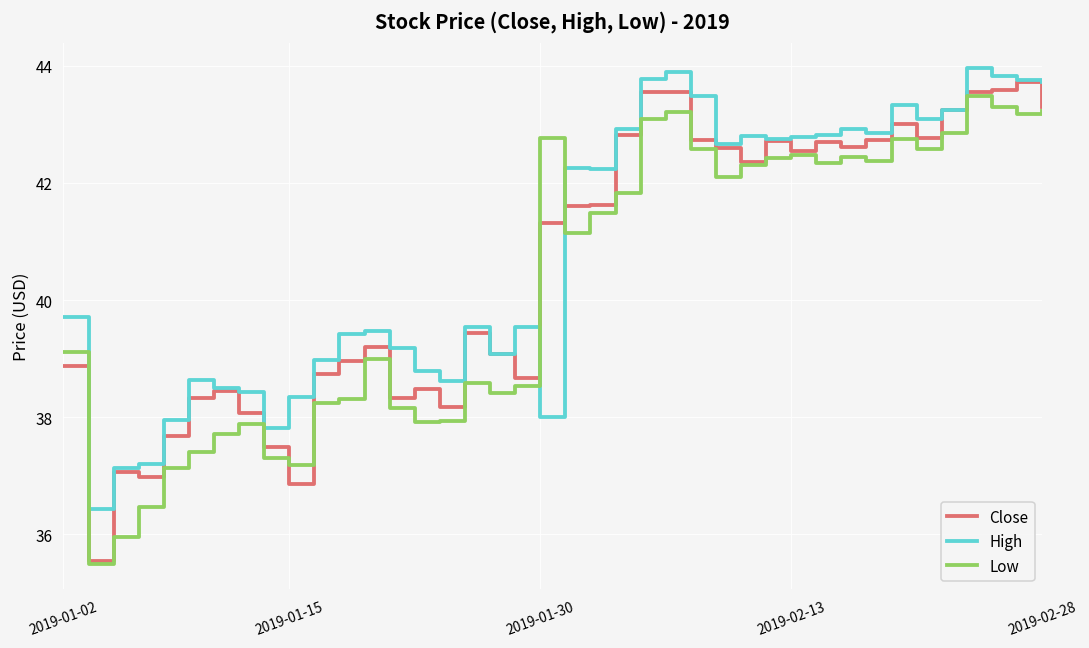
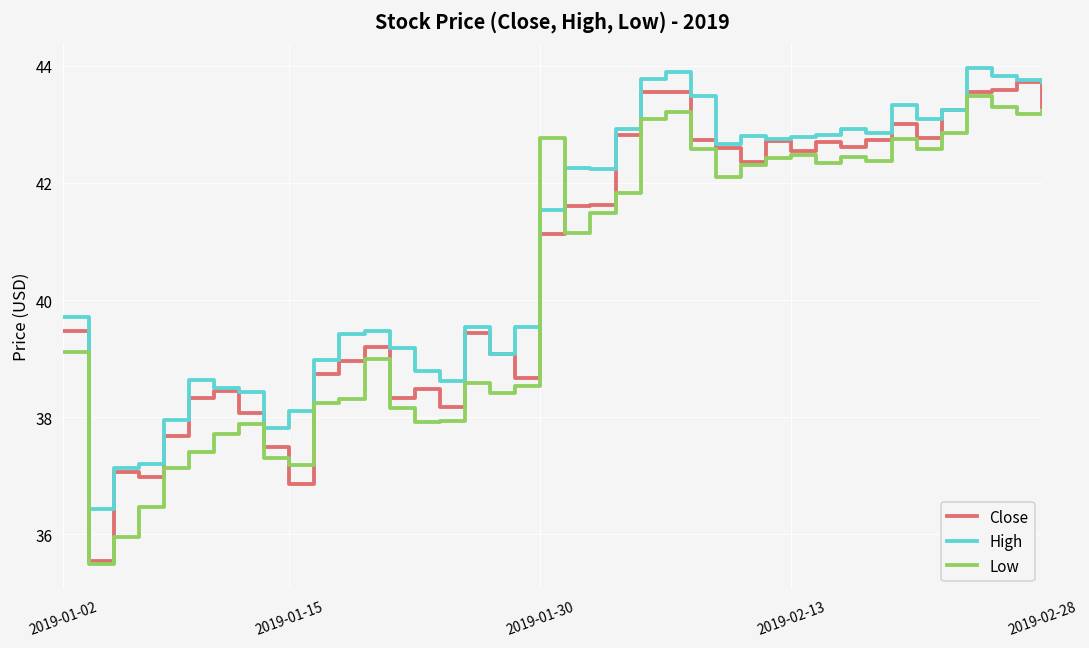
Close, 2019-01-02: 38.9 -> 39.5
High, 2019-01-15: 38.3 -> 38.1
Close, 2019-01-30: 41.3 -> 41.1
High, 2019-01-30: 38.0 -> 41.5
